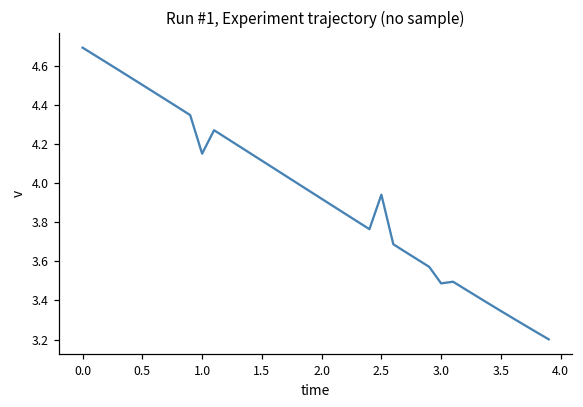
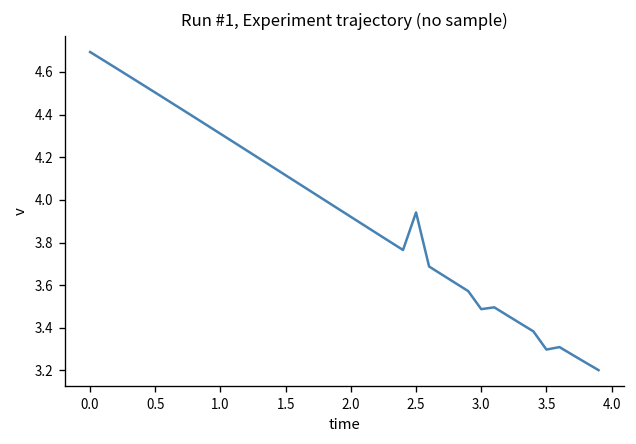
1.0: 4.15 -> 4.31
3.5: 3.35 -> 3.30
